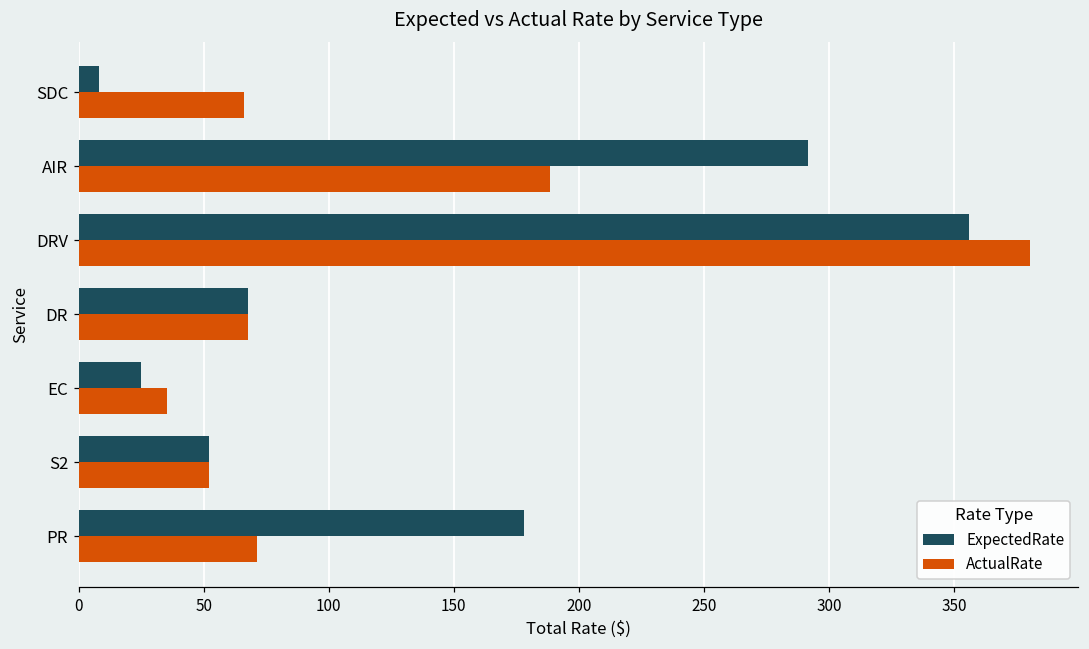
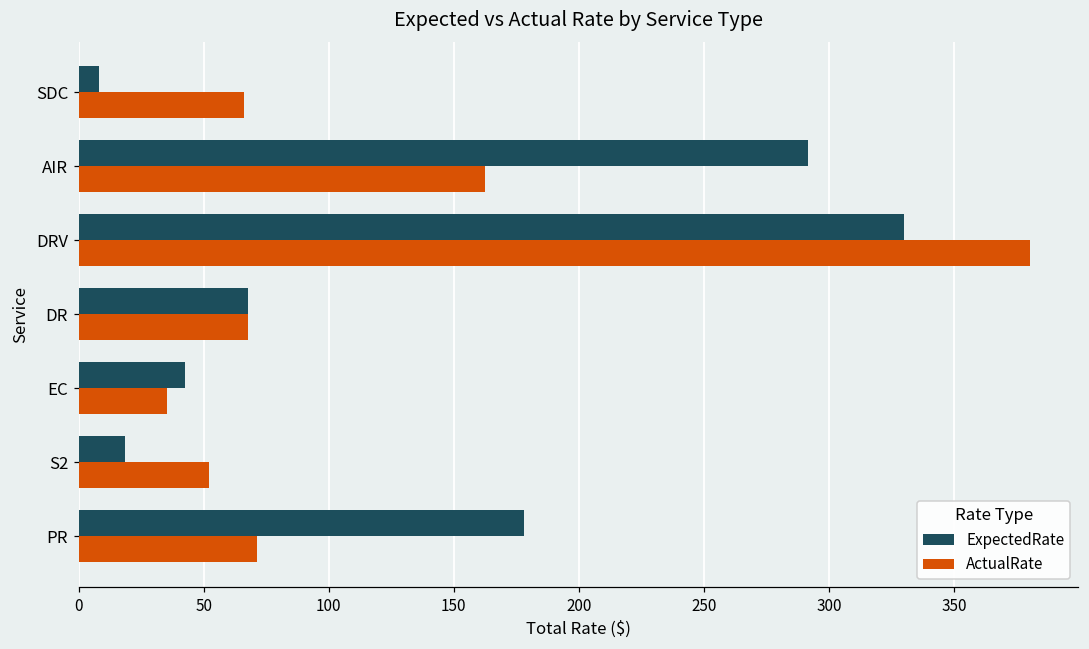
ActualRate, AIR: 188 -> 162
ExpectedRate, DRV: 356 -> 330
ExpectedRate, EC: 25 -> 43
ExpectedRate, S2: 52 -> 19
